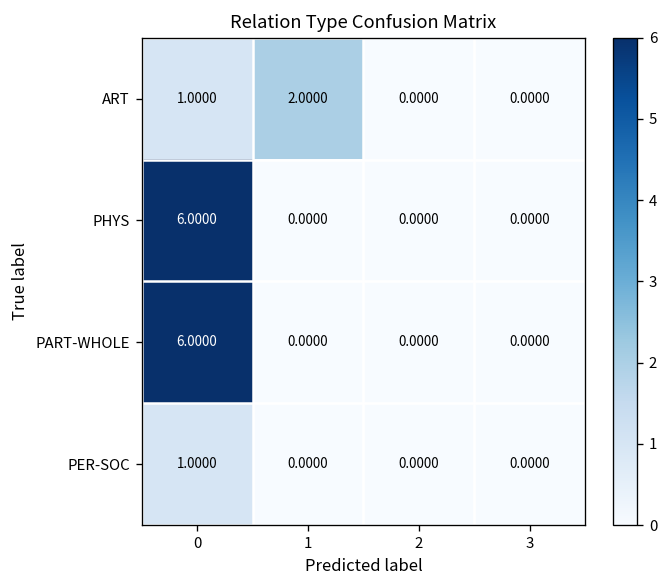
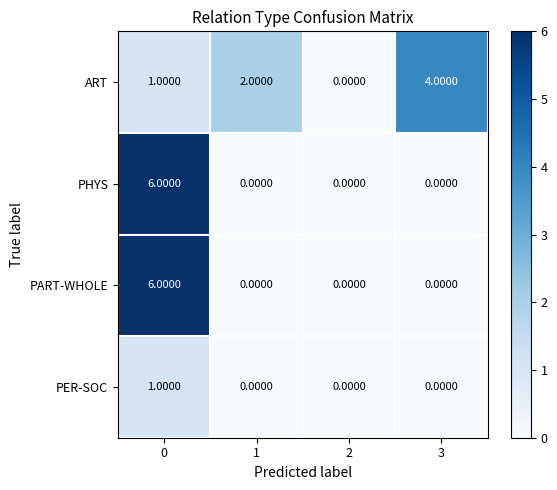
ART, 3: 0.0000 -> 4.0000
